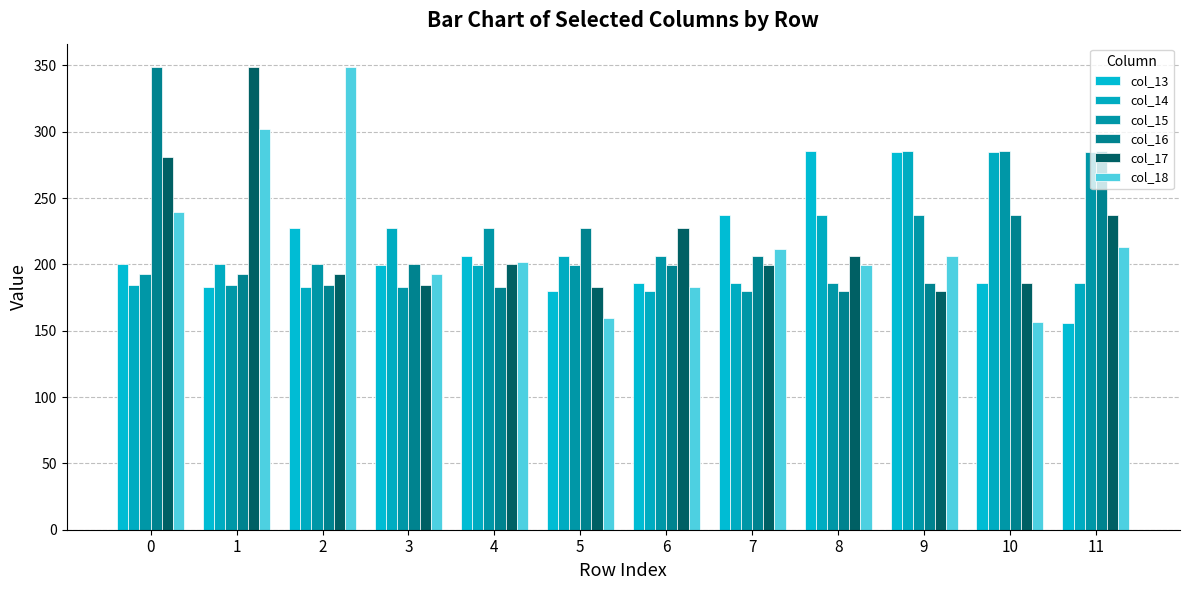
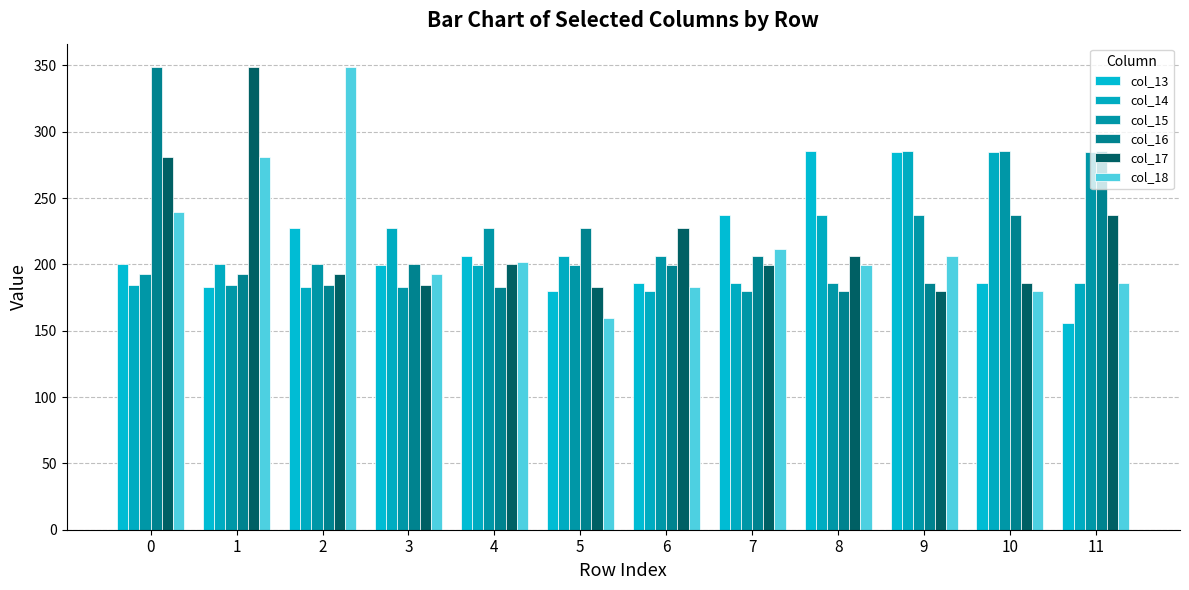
col_18, 1: 302 -> 281
col_18, 10: 157 -> 180
col_18, 11: 213 -> 186
